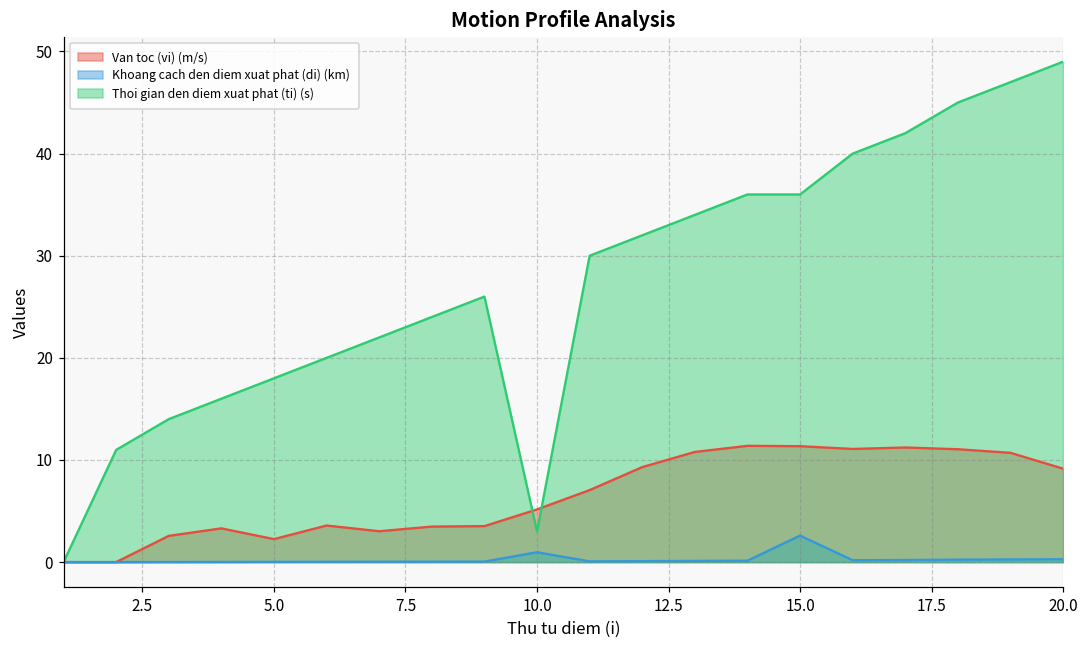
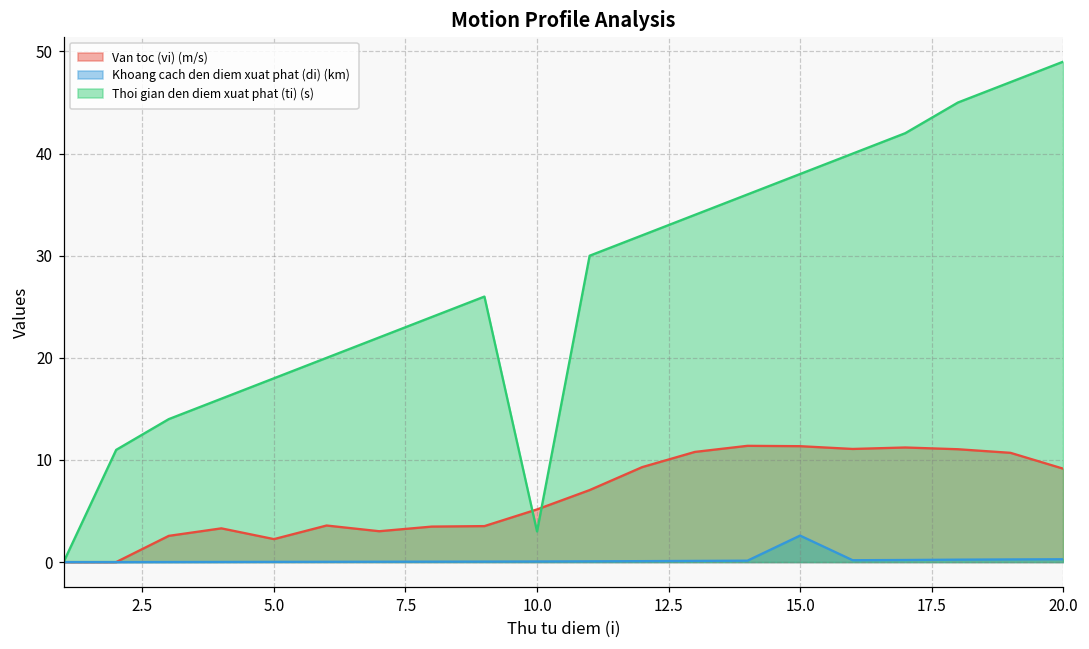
Khoang cach den diem xuat phat (di) (km), 10.0: 1 -> 0
Thoi gian den diem xuat phat (ti) (s), 15.0: 36 -> 38
